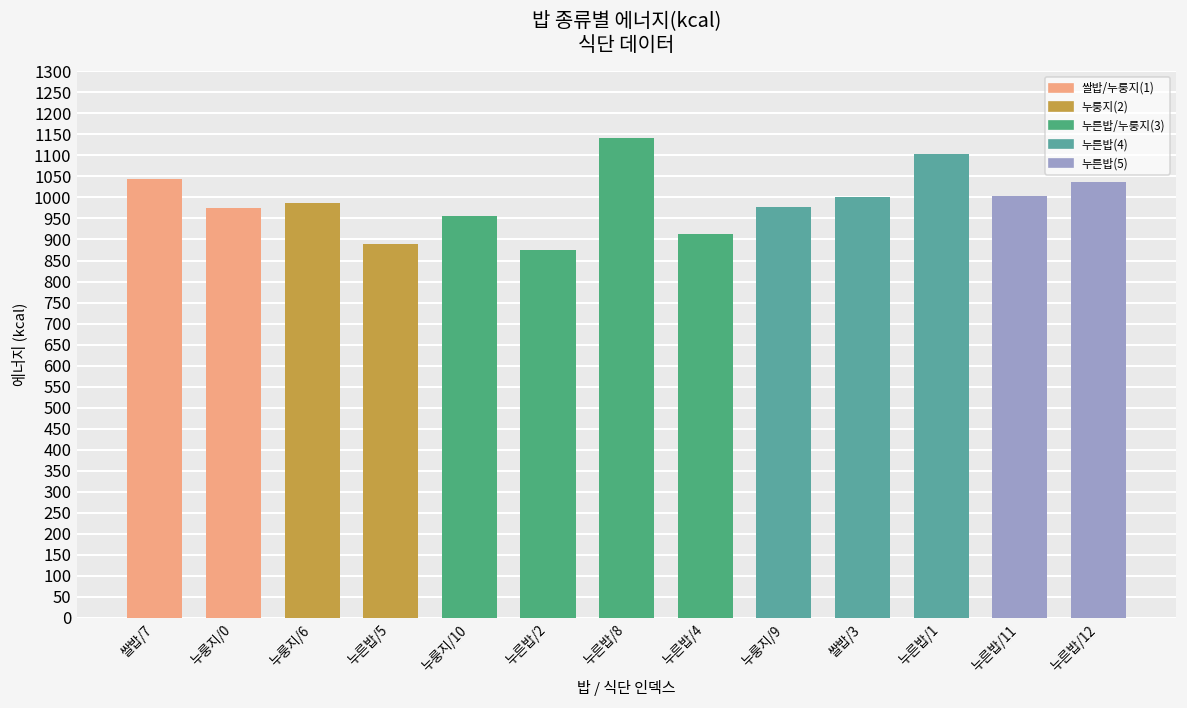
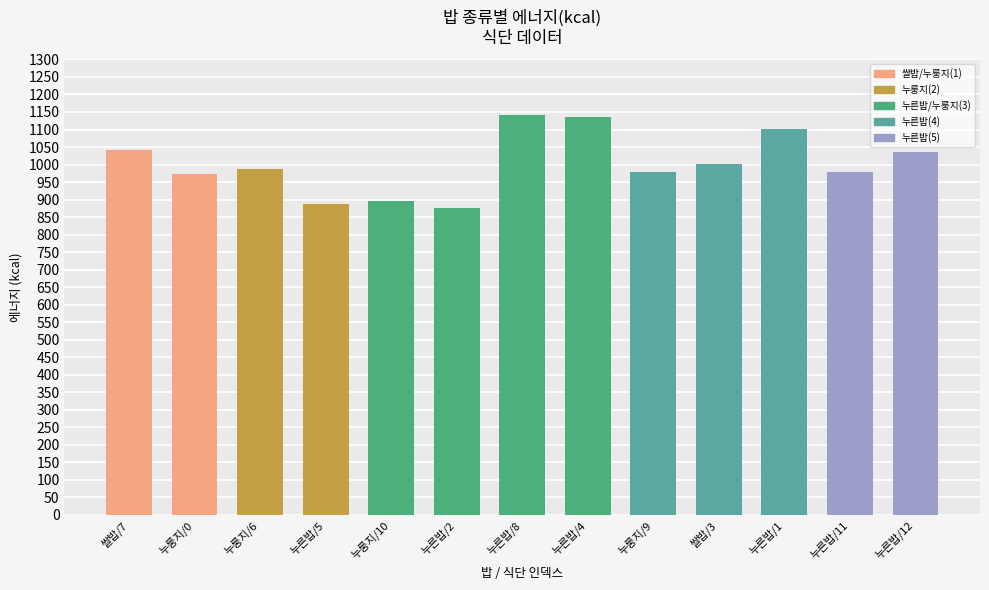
누룽지/10: 950 -> 900
누른밥/4: 910 -> 1140
누른밥/11: 1000 -> 980
